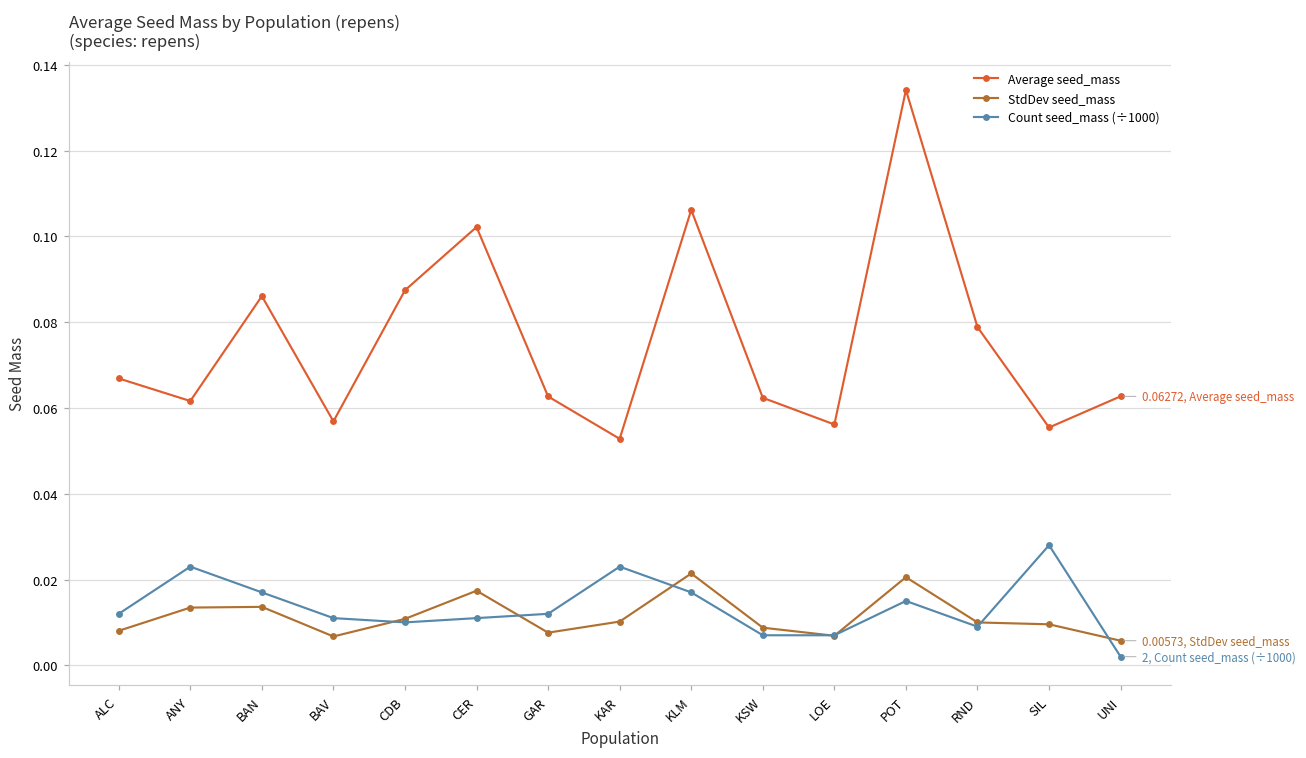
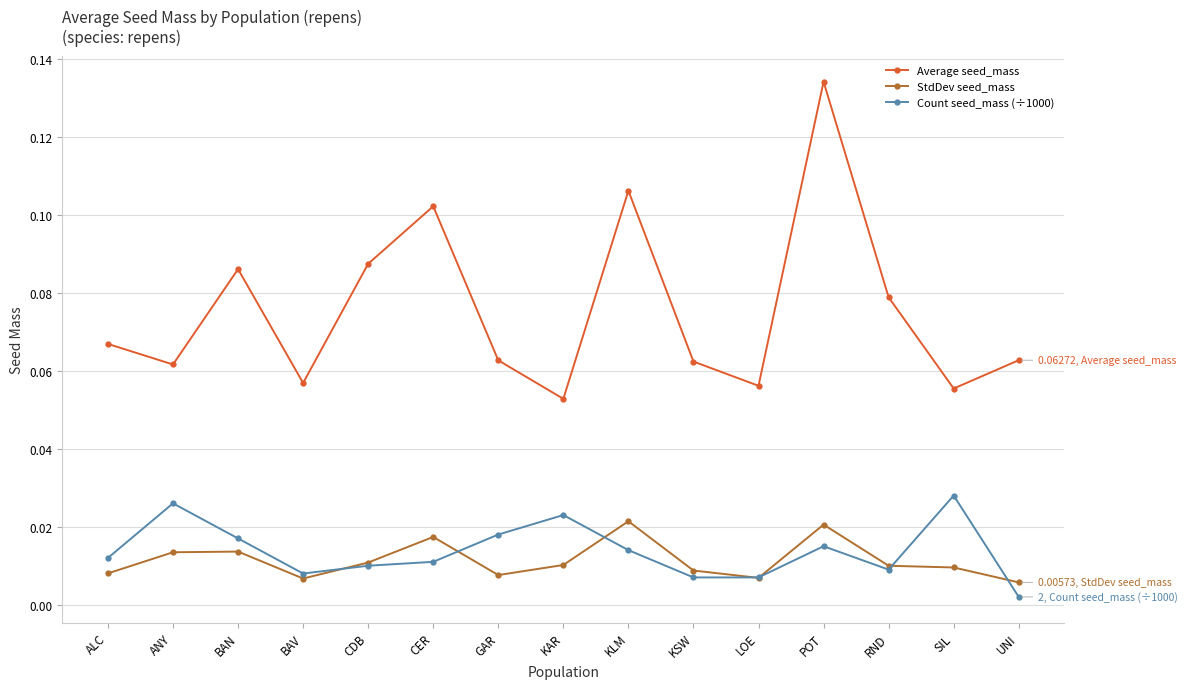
Count seed_mass (÷1000), ANY: 0.023 -> 0.026
Count seed_mass (÷1000), BAV: 0.011 -> 0.008
Count seed_mass (÷1000), GAR: 0.012 -> 0.018
Count seed_mass (÷1000), KLM: 0.017 -> 0.014
